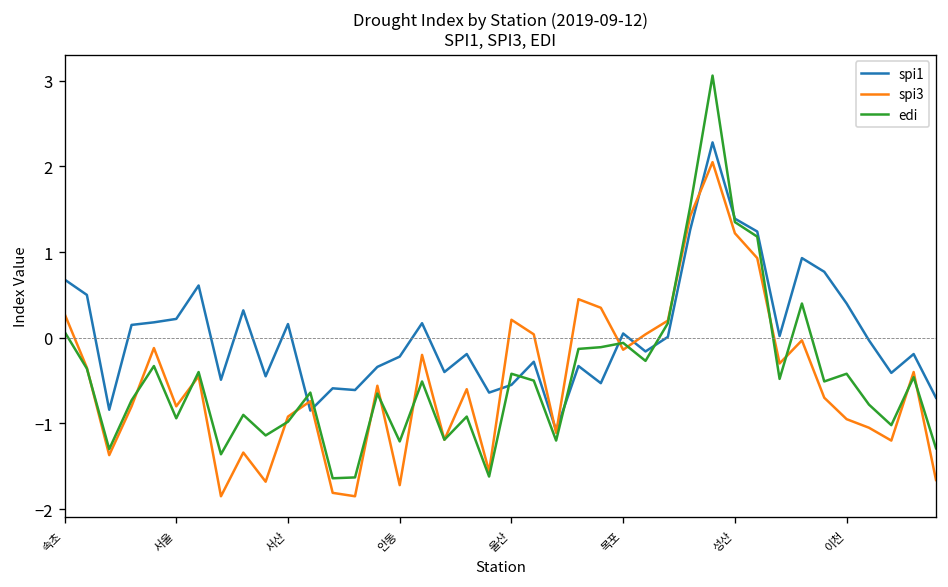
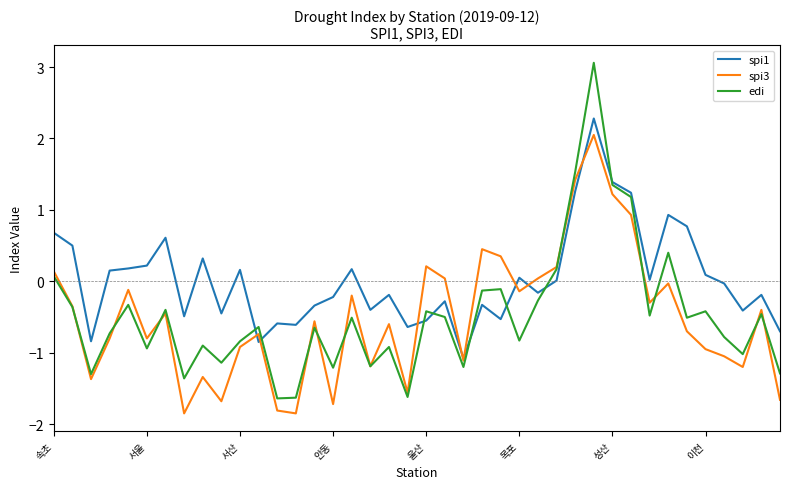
spi3, 속초: 0.3 -> 0.1
edi, 서산: -1.0 -> -0.8
edi, 목포: -0.1 -> -0.8
spi1, 이천: 0.4 -> 0.1
